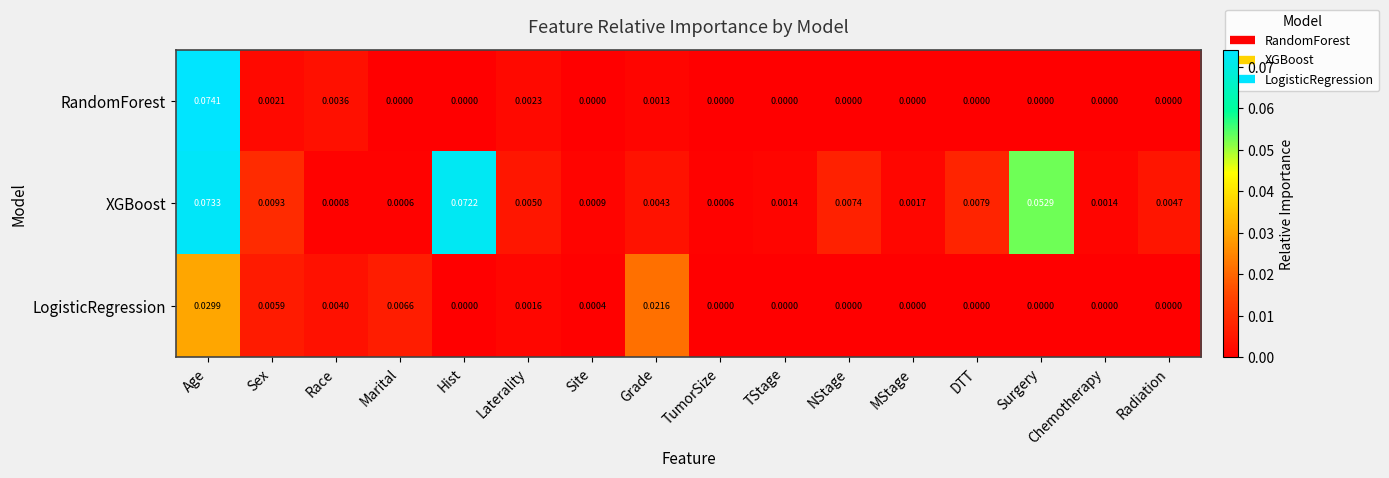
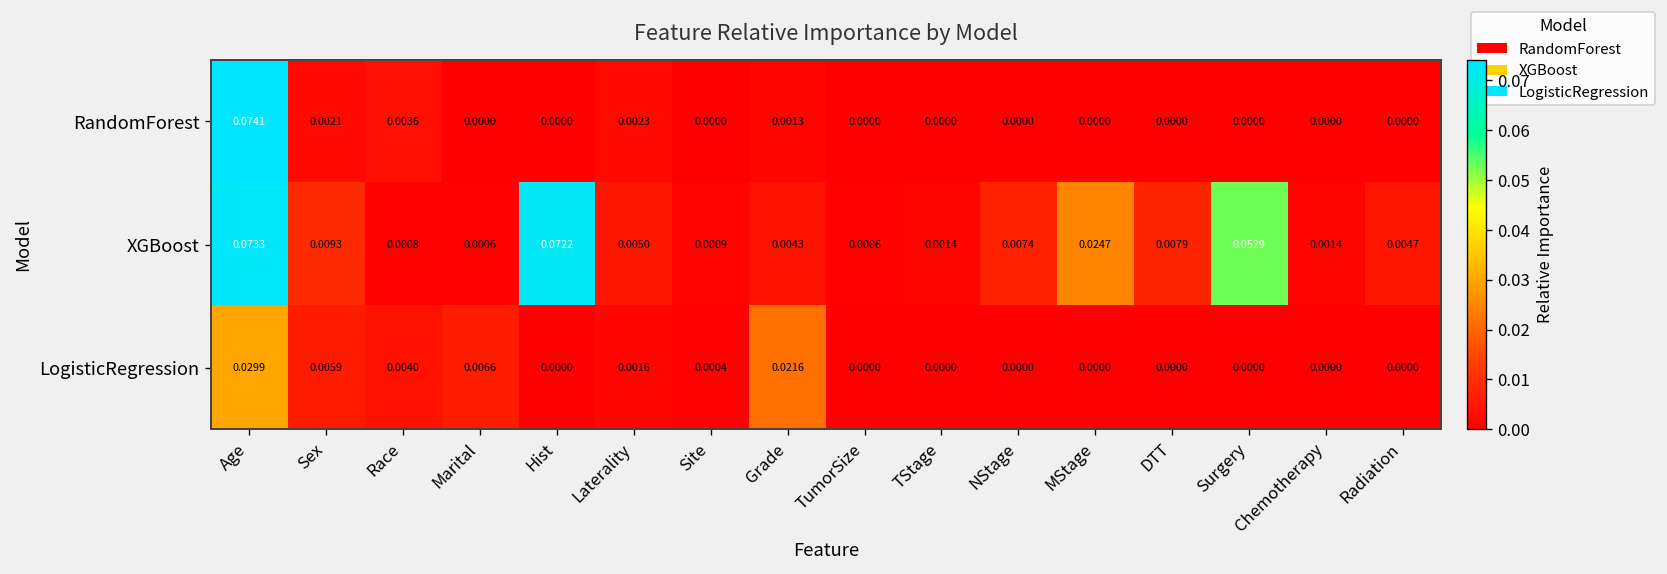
XGBoost, MStage: 0.0017 -> 0.0247
